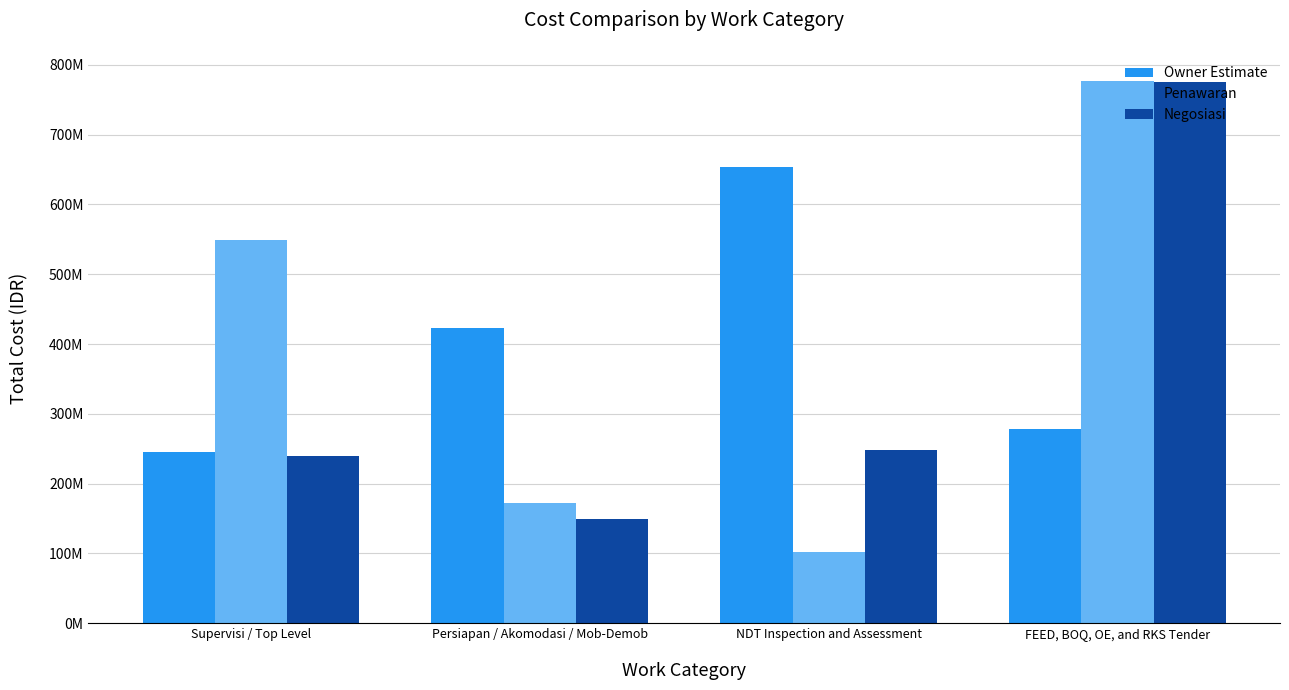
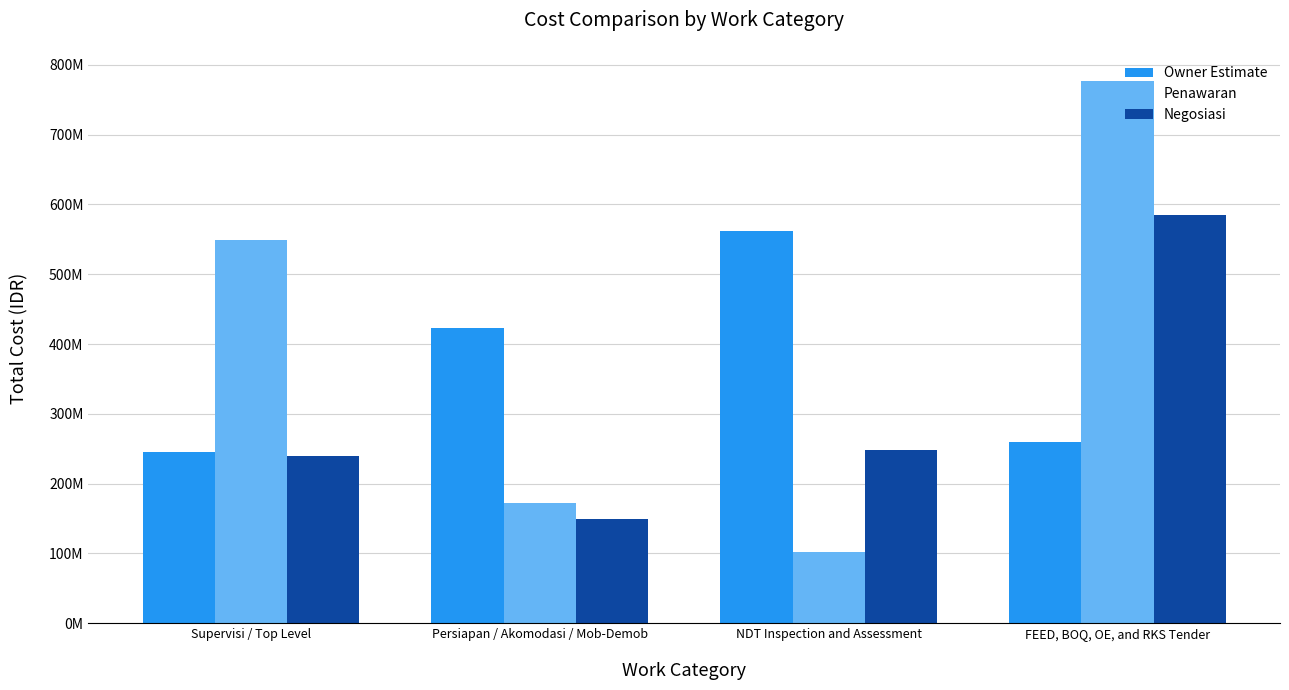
Owner Estimate, NDT Inspection and Assessment: 650000000 -> 560000000
Owner Estimate, FEED, BOQ, OE, and RKS Tender: 280000000 -> 260000000
Negosiasi, FEED, BOQ, OE, and RKS Tender: 780000000 -> 590000000
